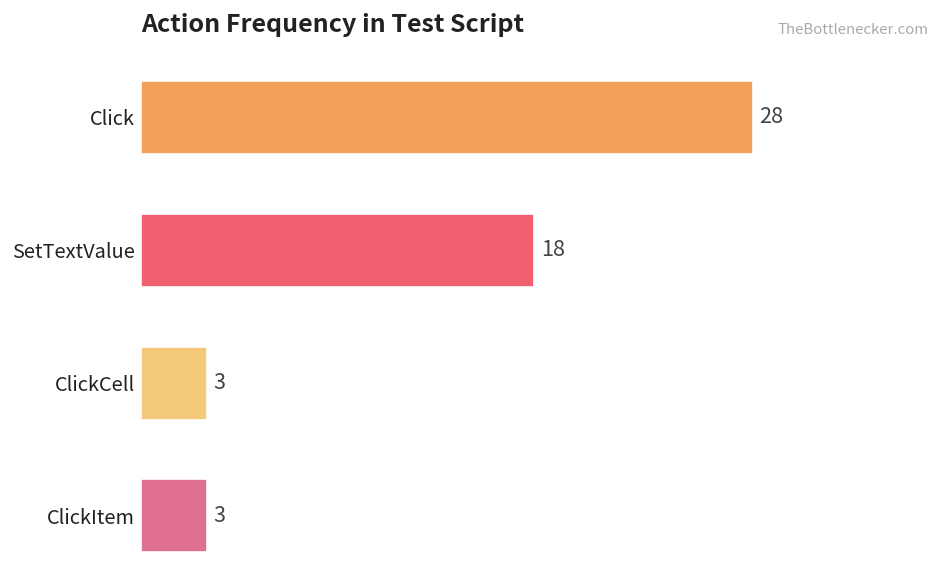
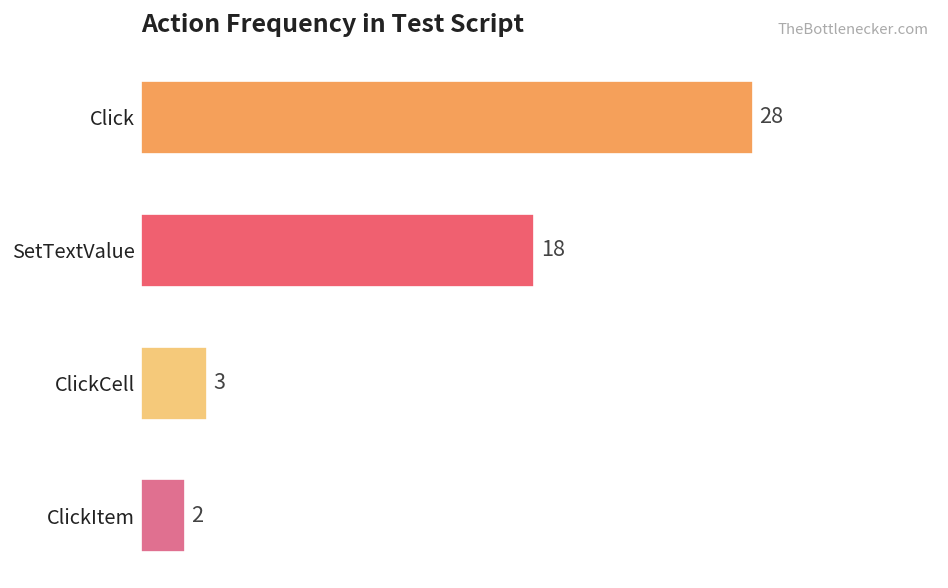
ClickItem: 3 -> 2
